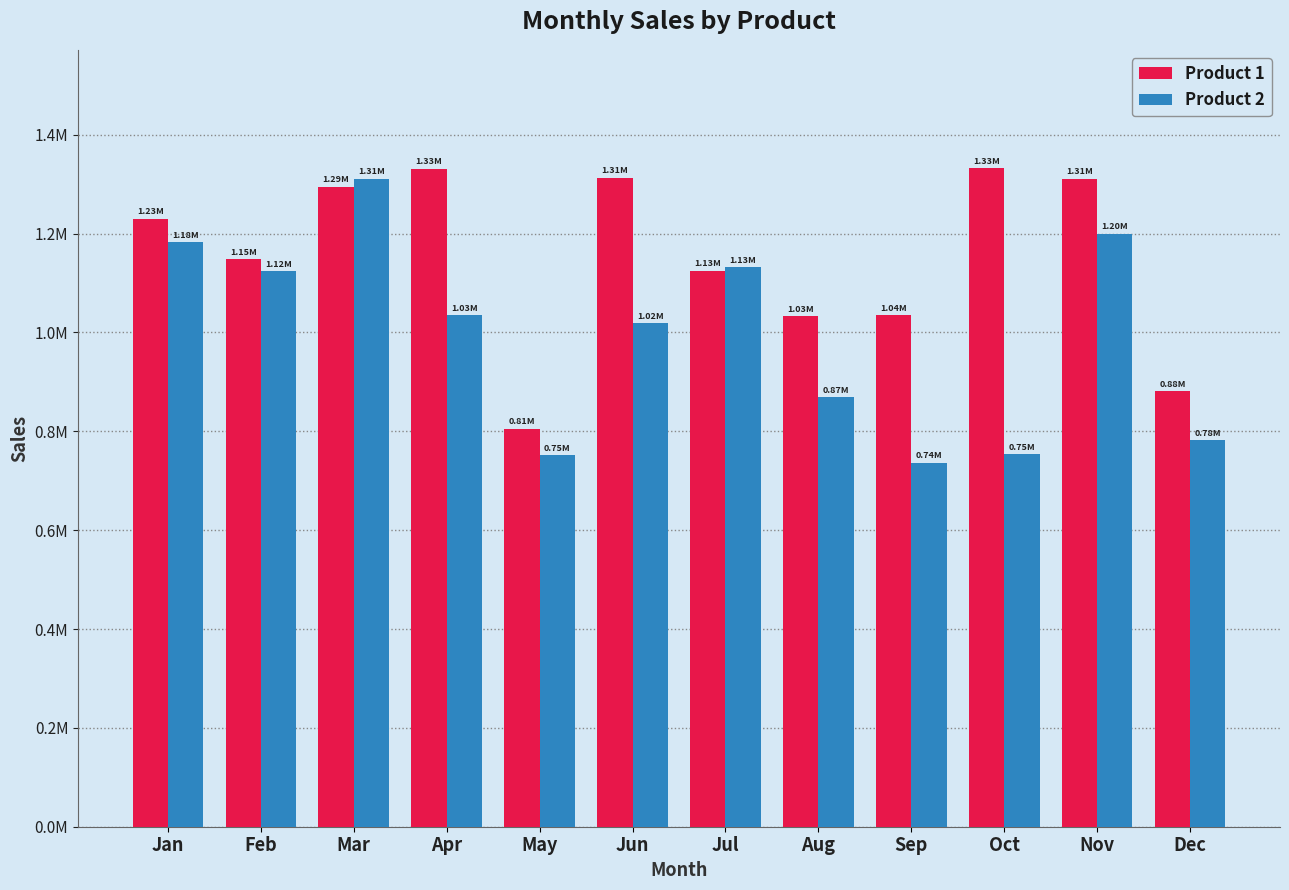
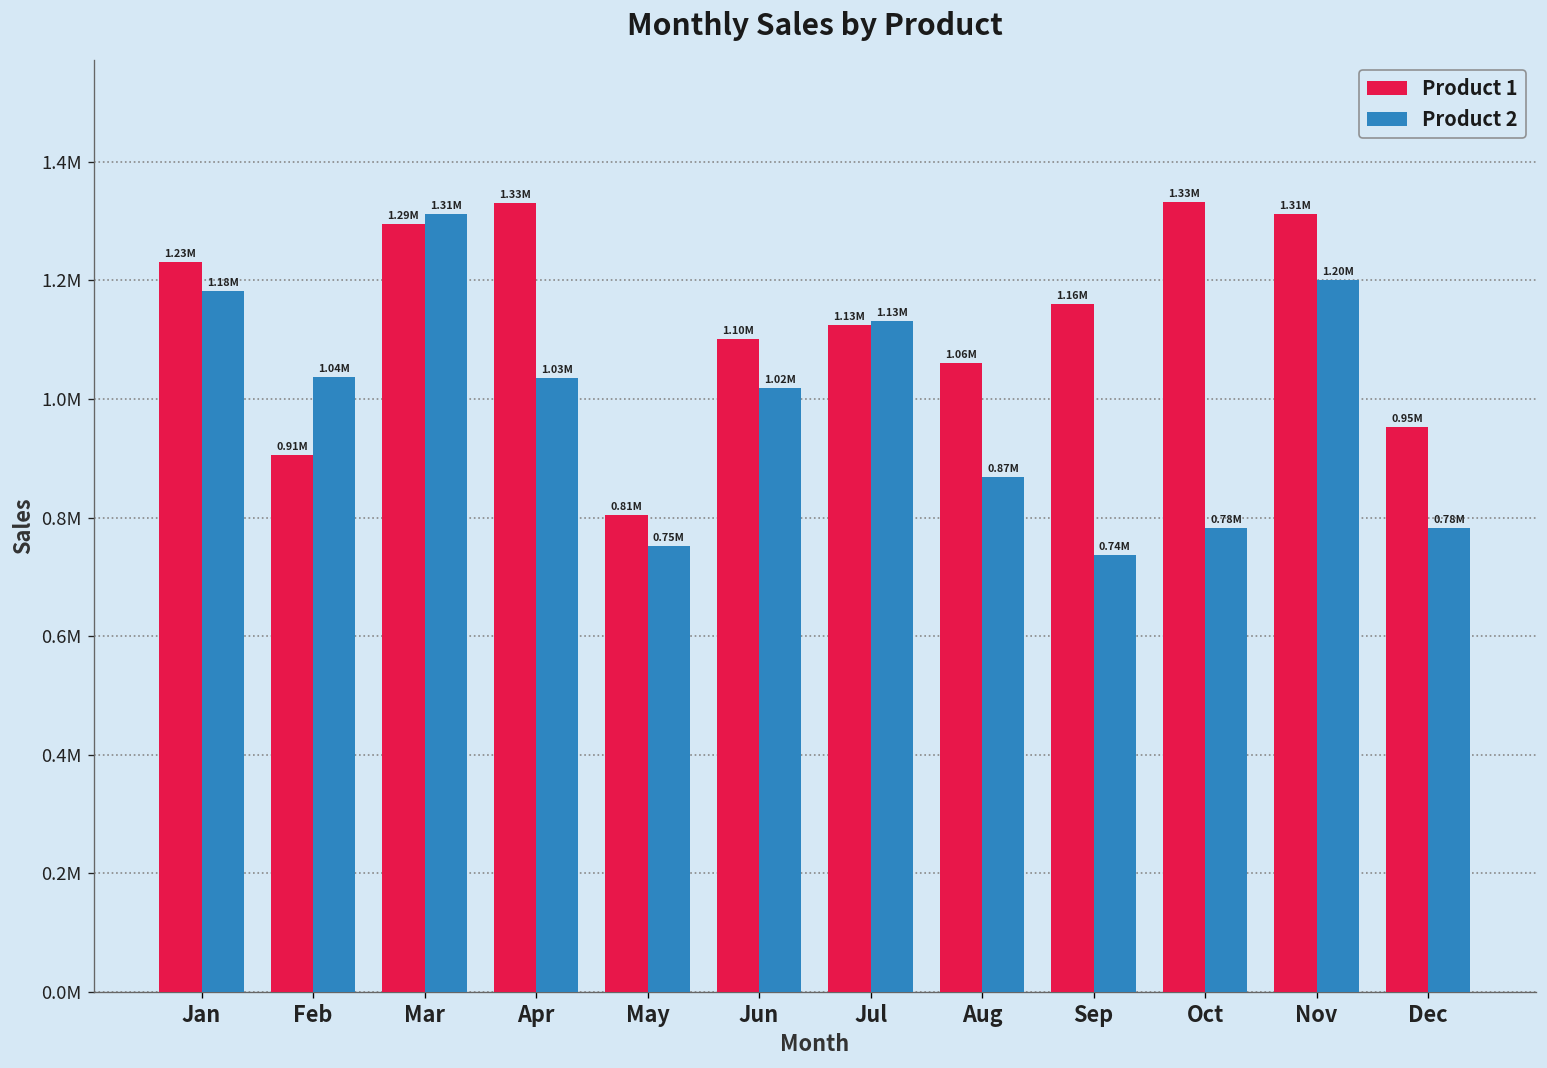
Product 1, Feb: 1.15M -> 0.91M
Product 2, Feb: 1.12M -> 1.04M
Product 1, Jun: 1.31M -> 1.10M
Product 1, Aug: 1.03M -> 1.06M
Product 1, Sep: 1.04M -> 1.16M
Product 2, Oct: 0.75M -> 0.78M
Product 1, Dec: 0.88M -> 0.95M
